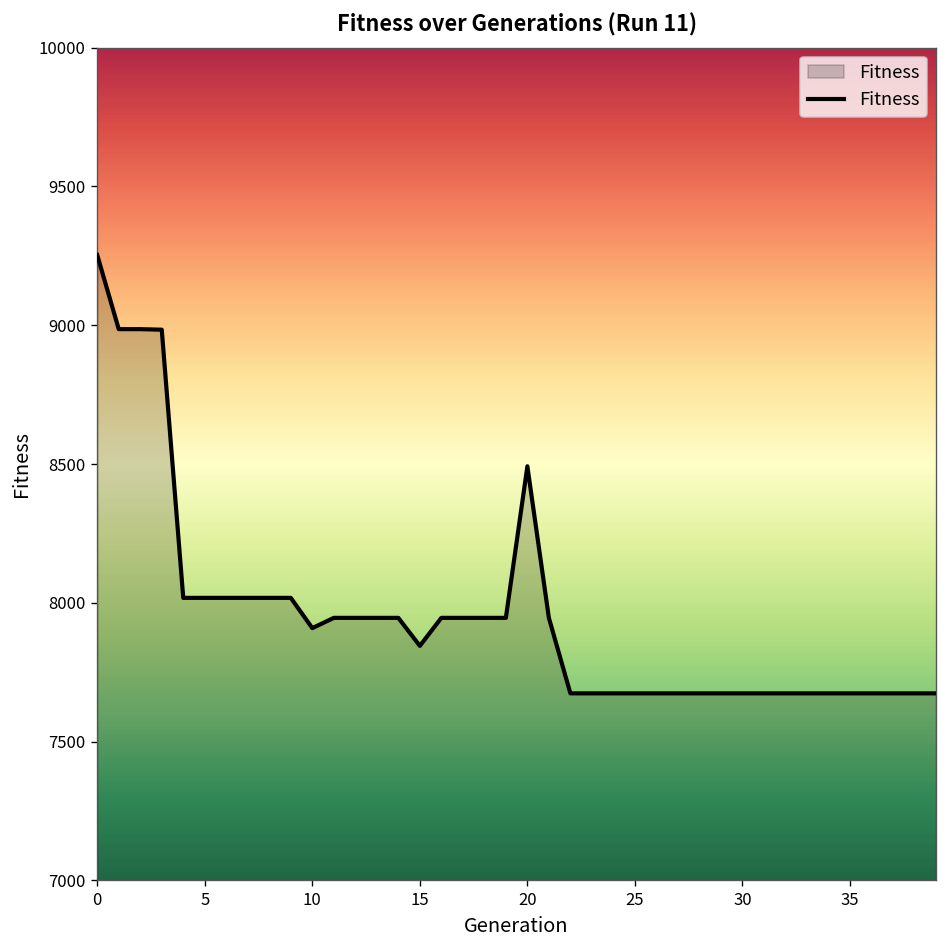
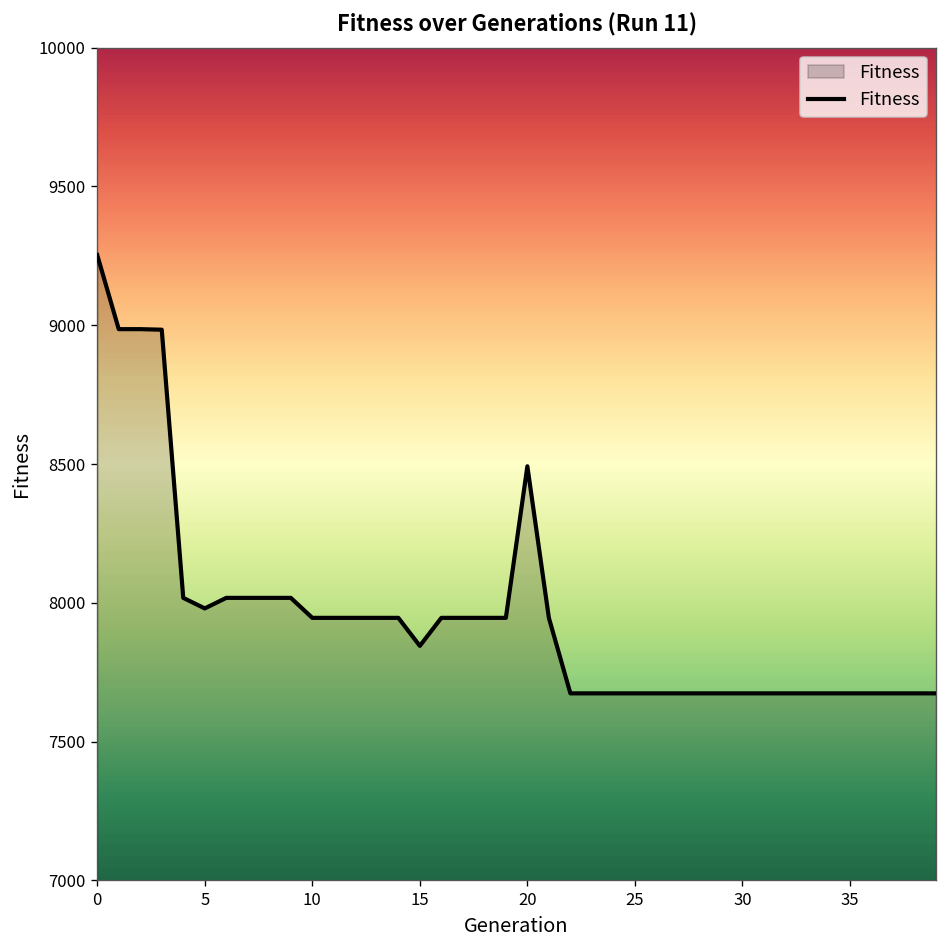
5: 8020 -> 7980
10: 7910 -> 7950
